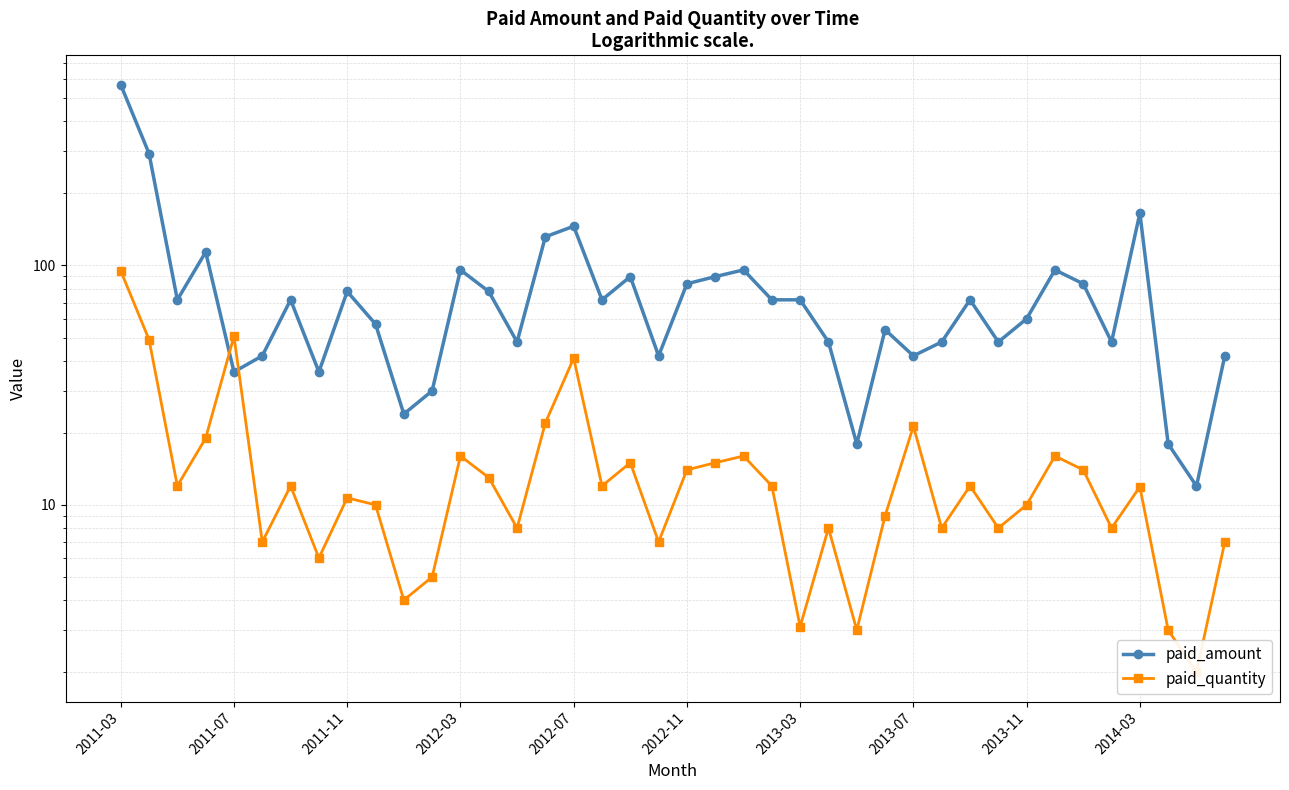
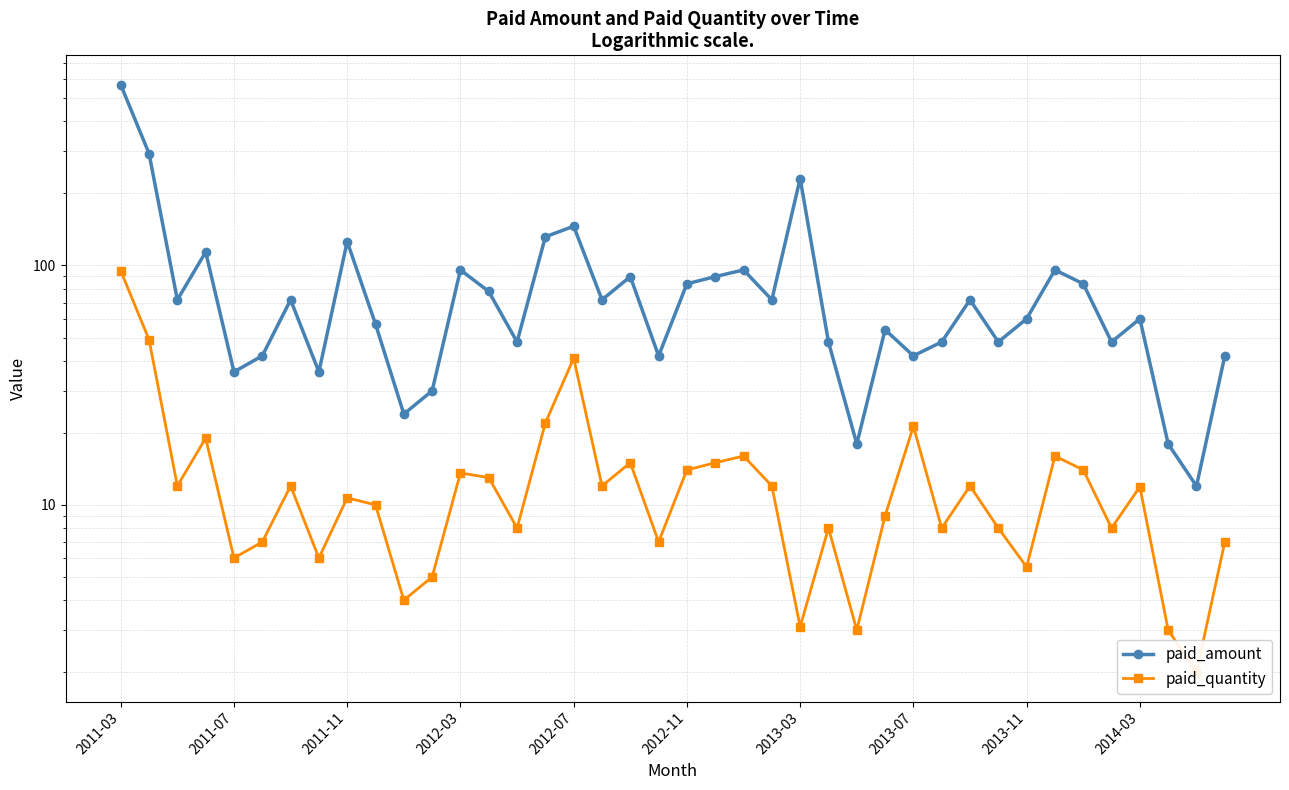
paid_quantity, 2011-07: 51 -> 6.0
paid_amount, 2011-11: 78 -> 130
paid_quantity, 2012-03: 16 -> 14
paid_amount, 2013-03: 72 -> 230
paid_quantity, 2013-11: 10.0 -> 5.5
paid_amount, 2014-03: 170 -> 60
